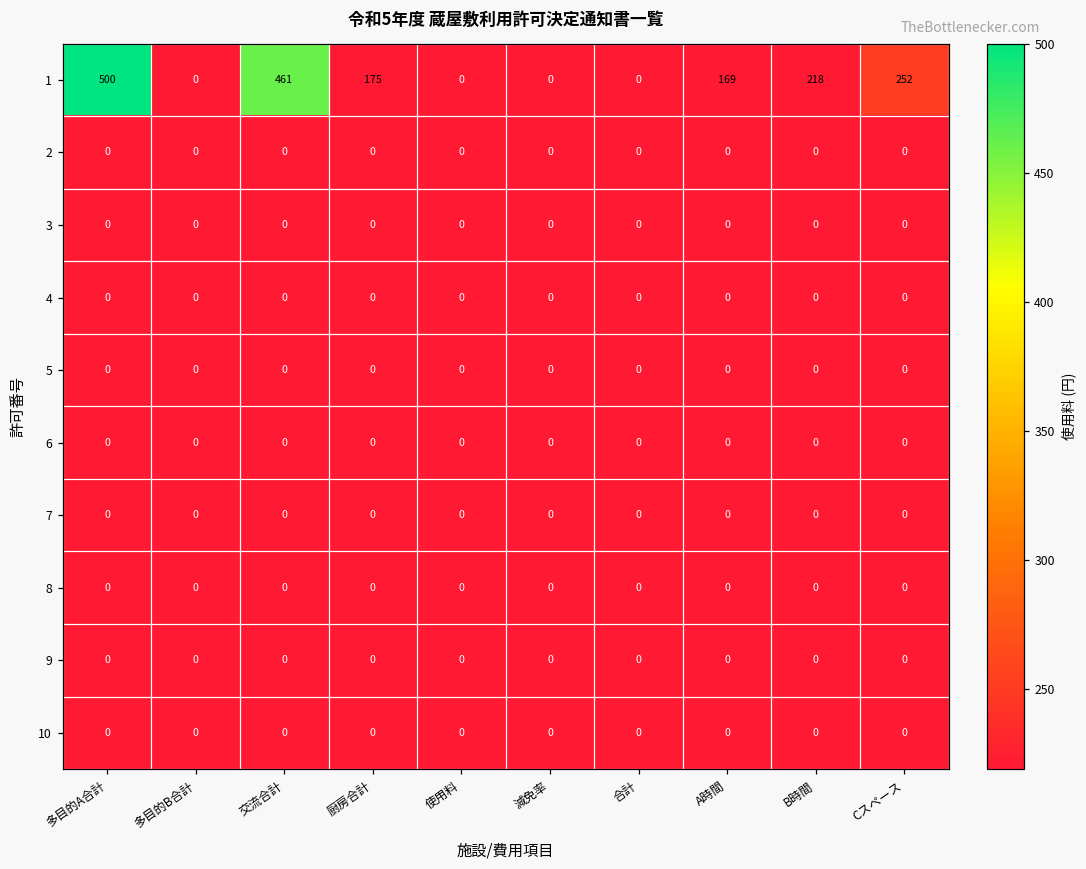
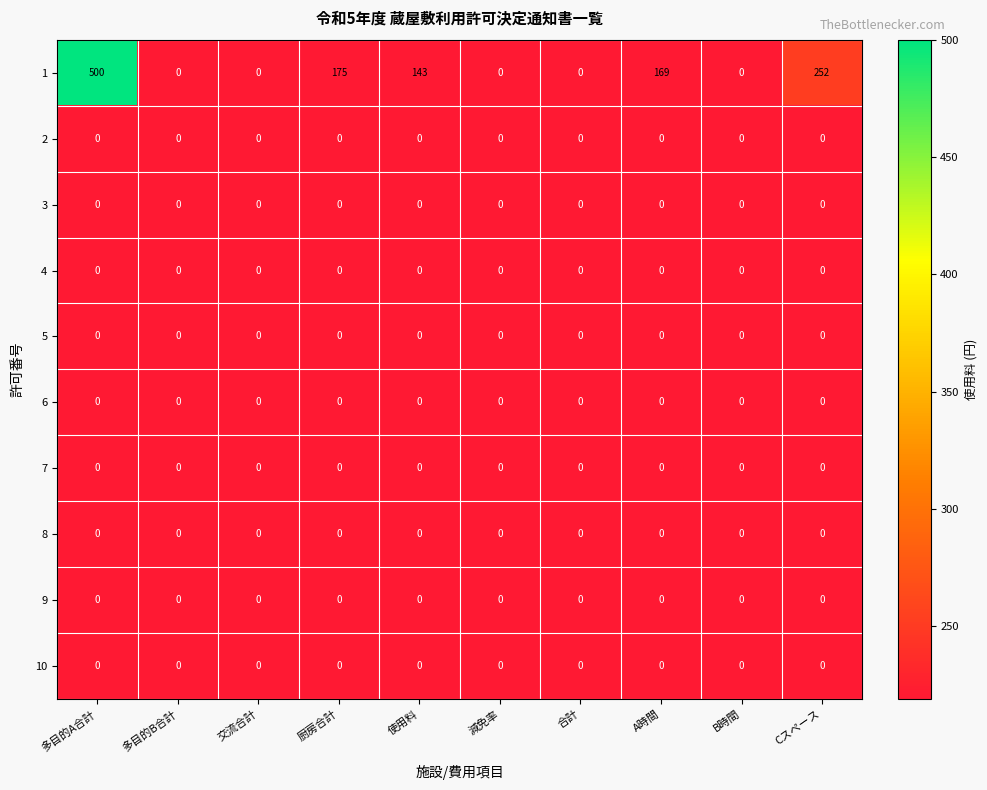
1, 交流合計: 461 -> 0
1, 使用料: 0 -> 143
1, B時間: 218 -> 0
